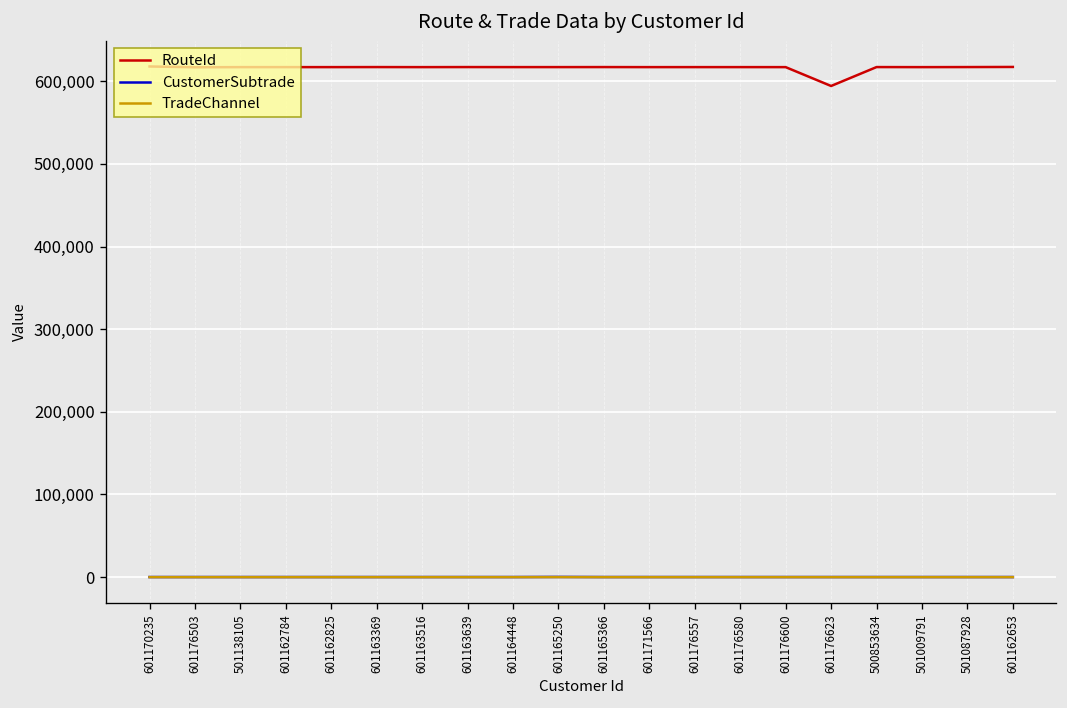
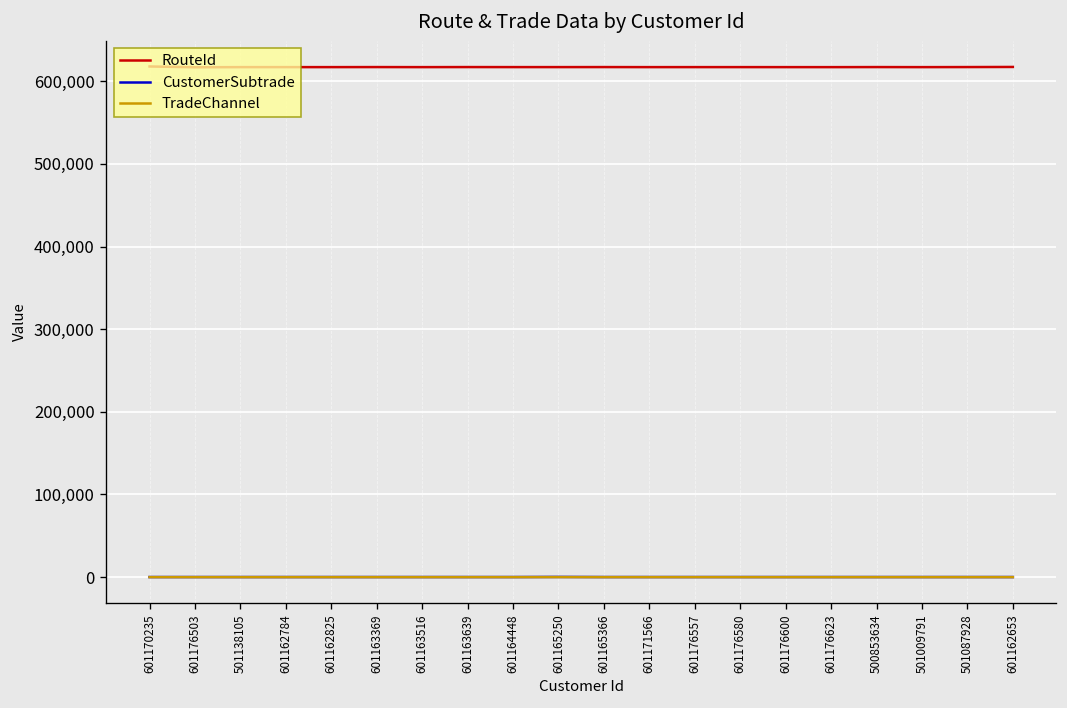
RouteId, 601176623: 590,000 -> 620,000
